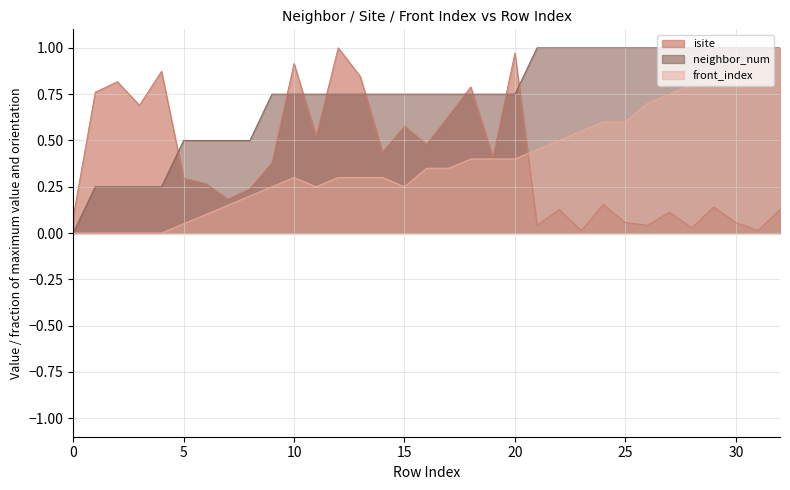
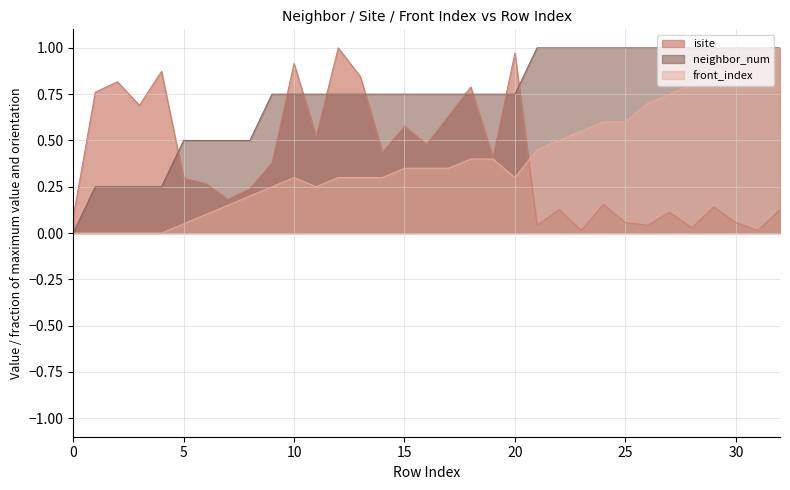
front_index, 15: 0.25 -> 0.35
front_index, 20: 0.40 -> 0.30
